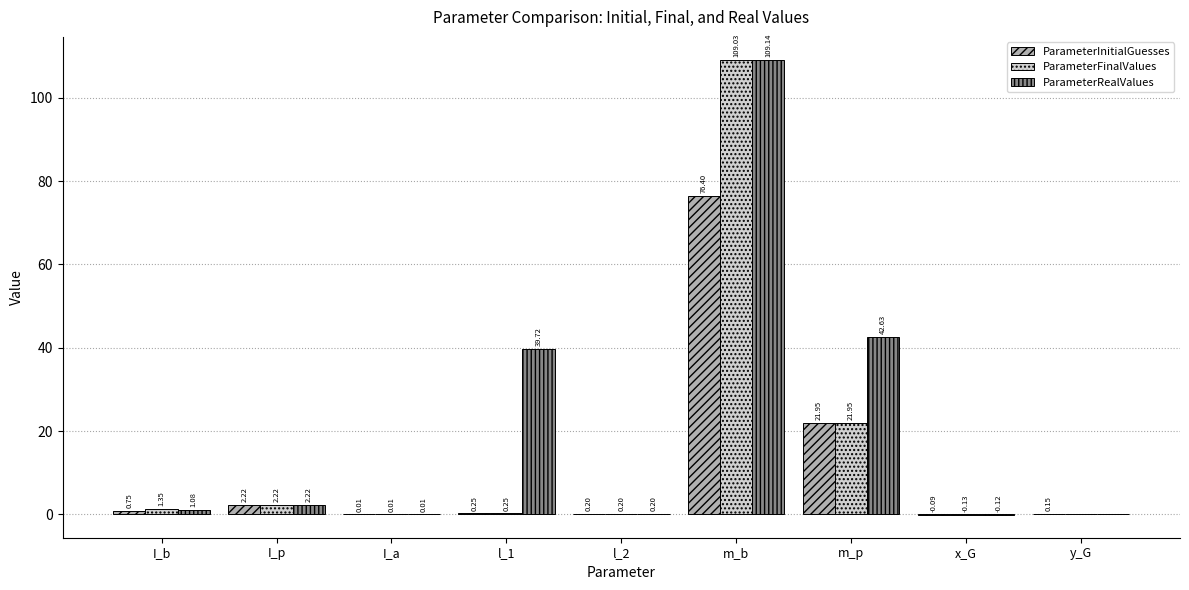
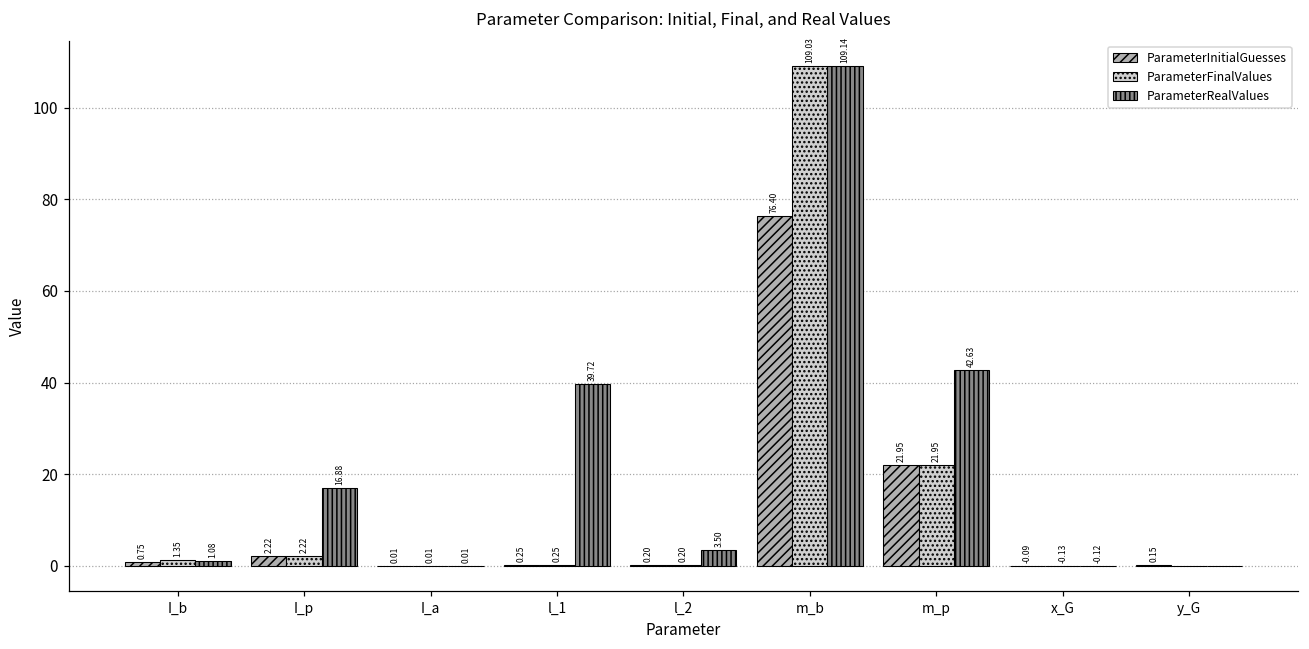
ParameterRealValues, I_p: 2.22 -> 16.88
ParameterRealValues, l_2: 0.20 -> 3.50
